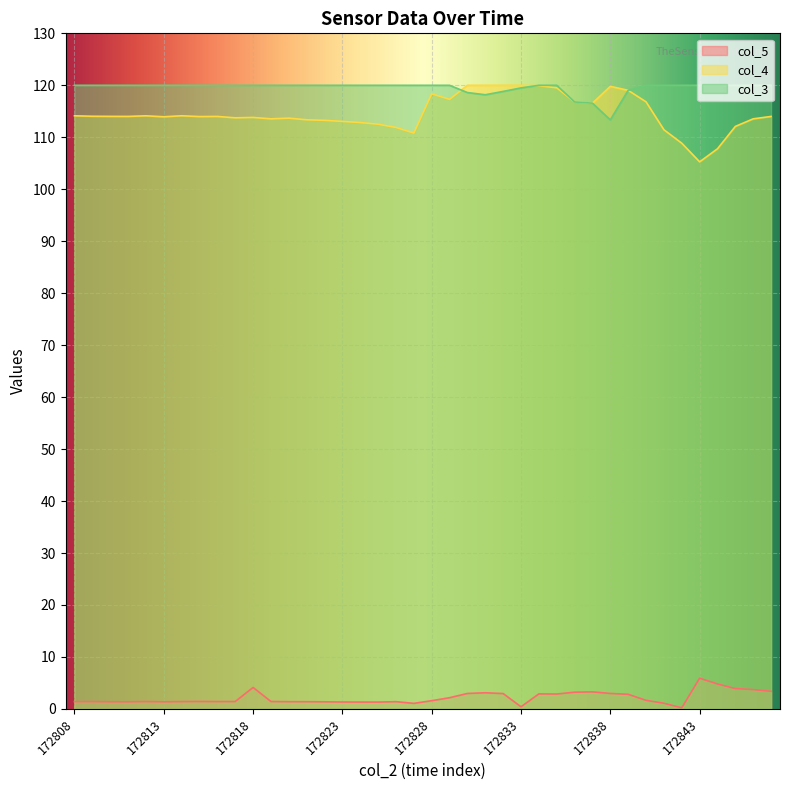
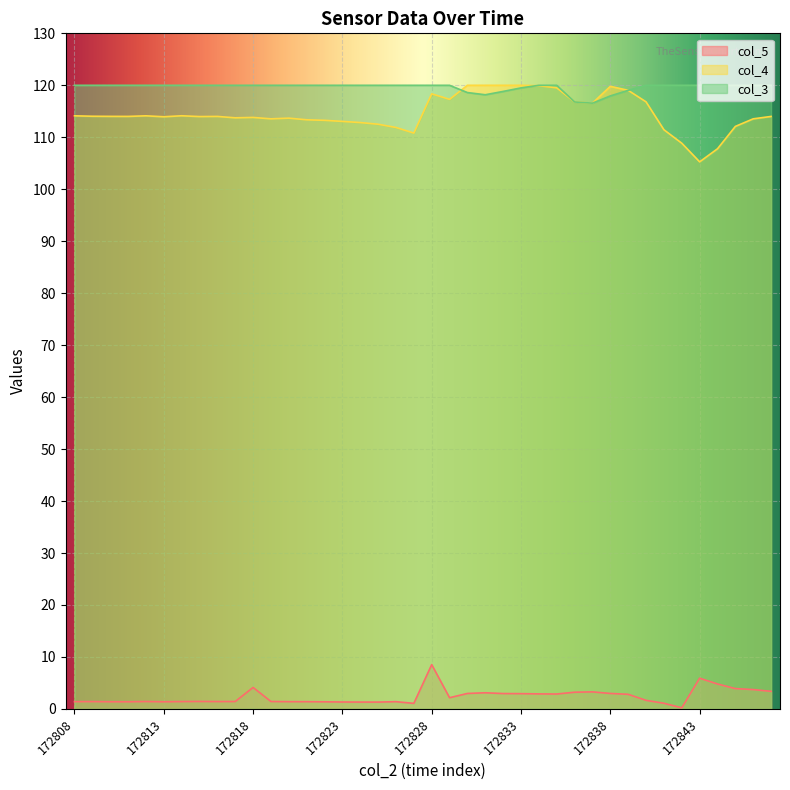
col_5, 172828: 2 -> 9
col_5, 172833: 0 -> 3
col_3, 172838: 113 -> 118
